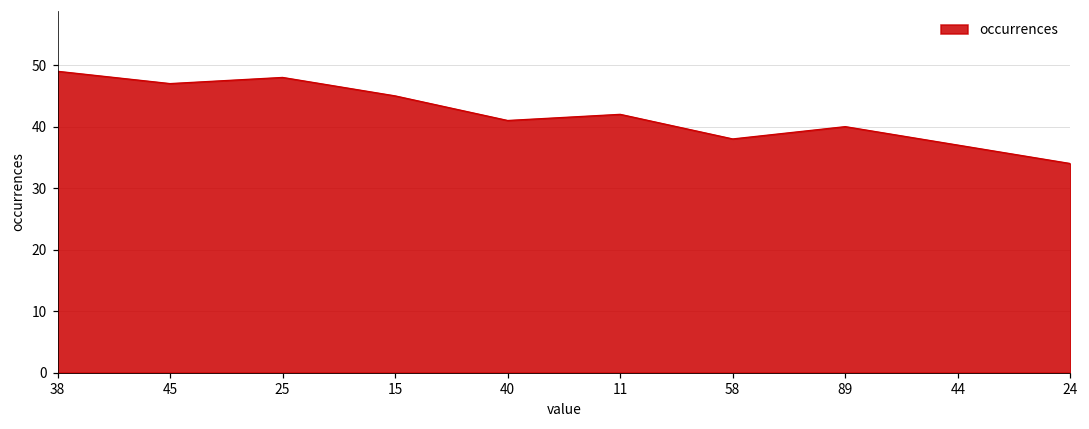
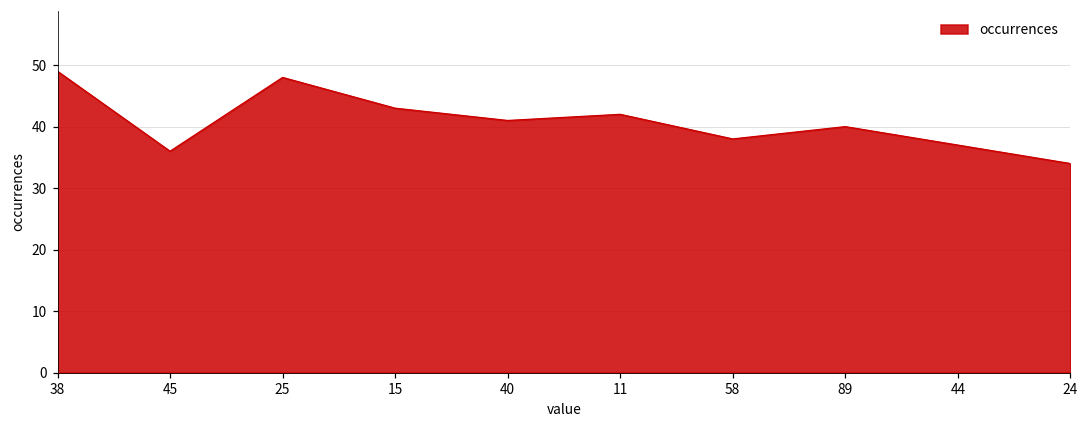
45: 47 -> 36
15: 45 -> 43
